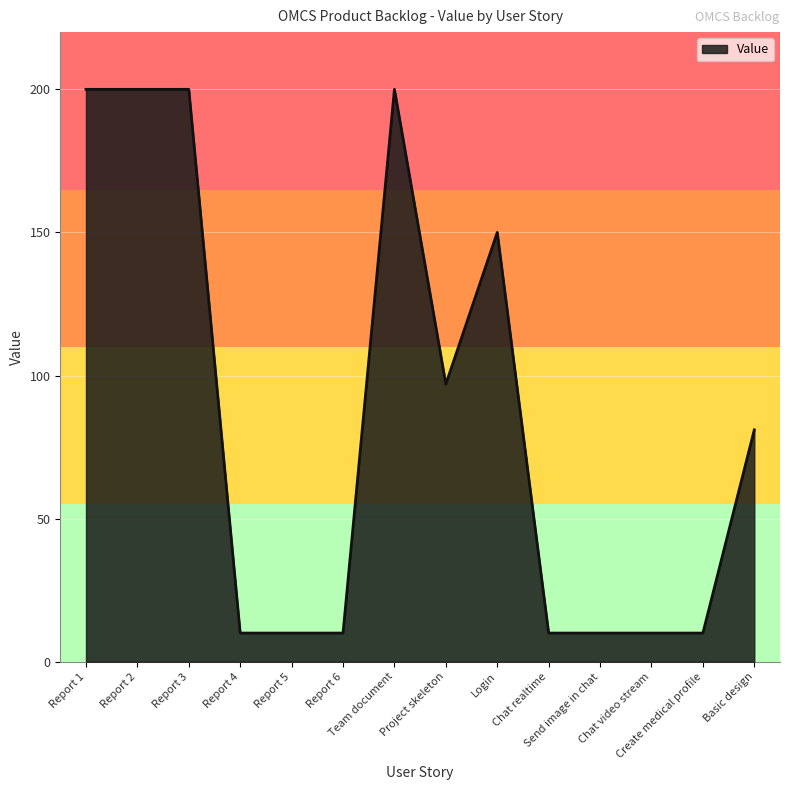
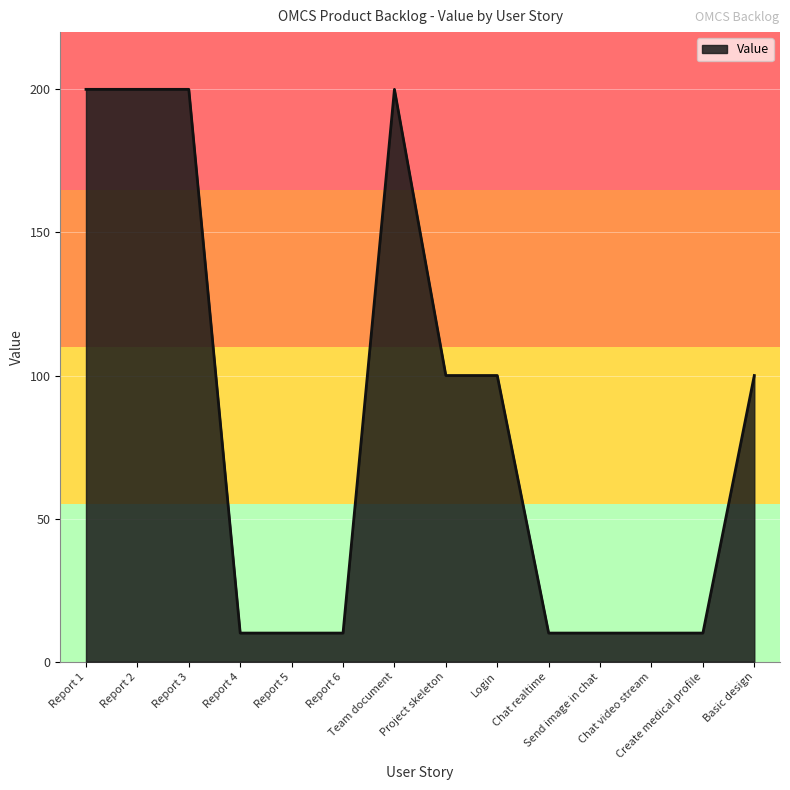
Project skeleton: 97 -> 100
Login: 150 -> 100
Basic design: 81 -> 100
